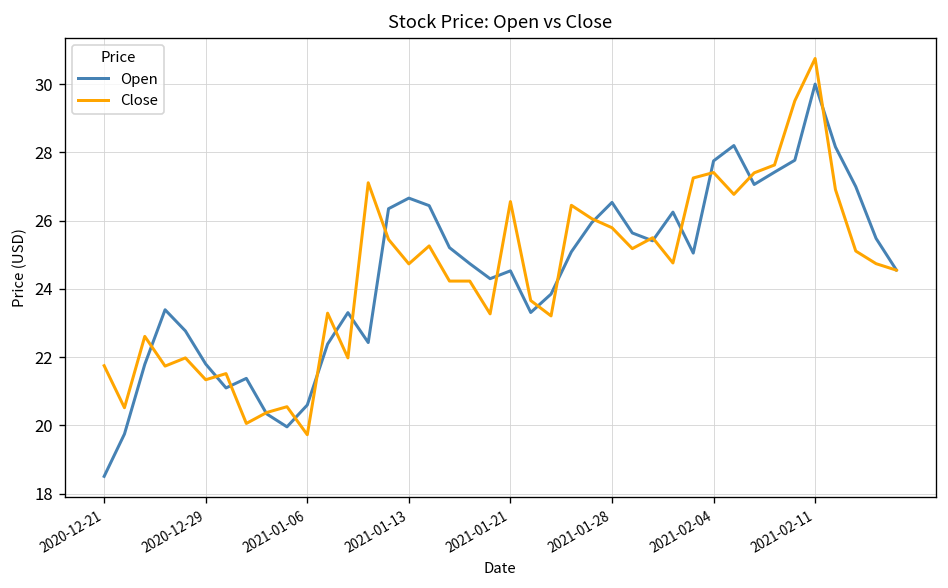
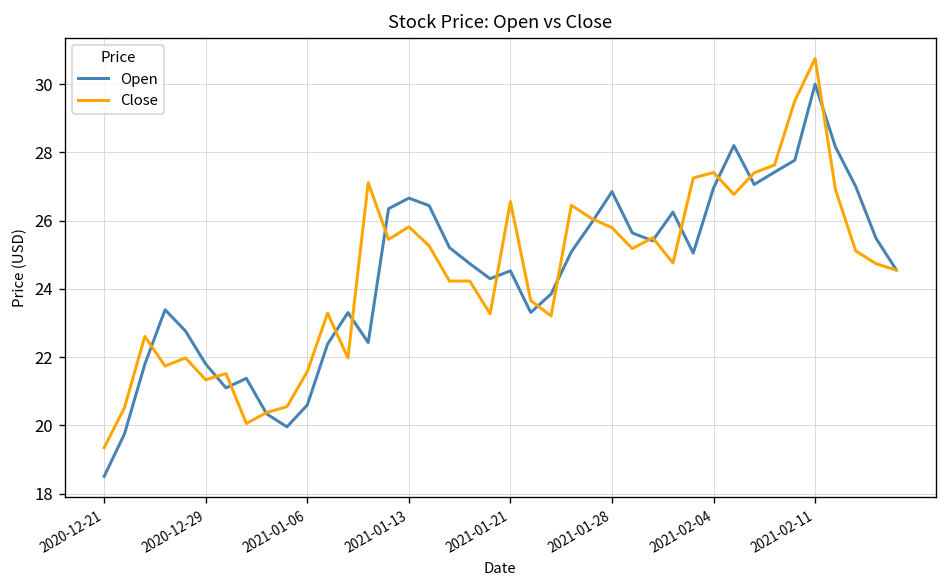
Close, 2020-12-21: 21.8 -> 19.4
Close, 2021-01-06: 19.7 -> 21.6
Close, 2021-01-13: 24.7 -> 25.8
Open, 2021-01-28: 26.5 -> 26.9
Open, 2021-02-04: 27.8 -> 27.0
